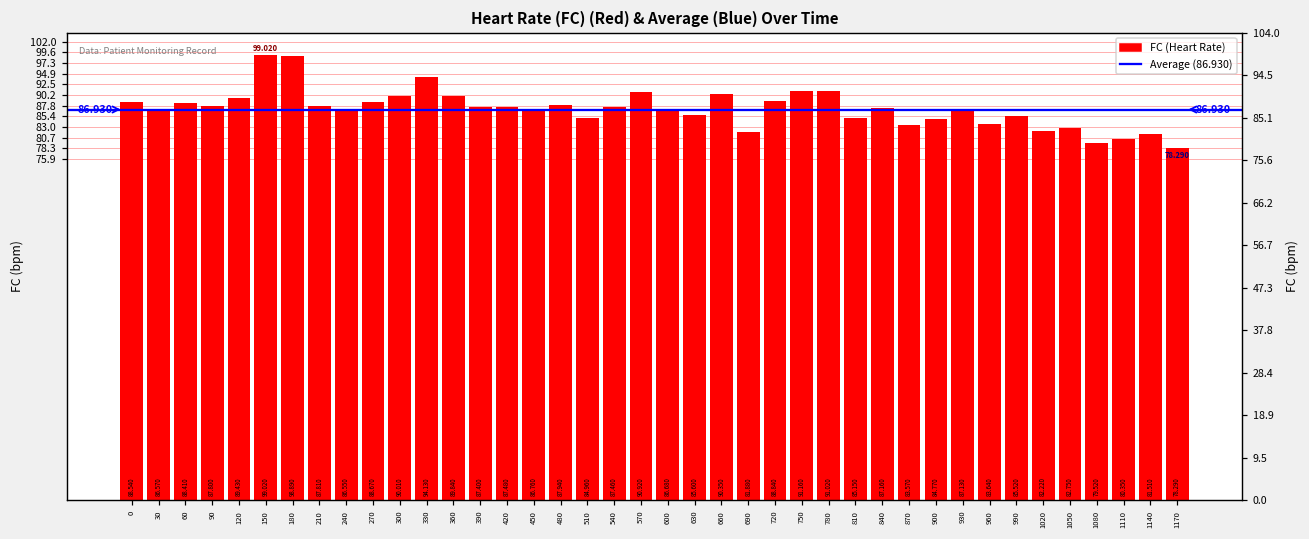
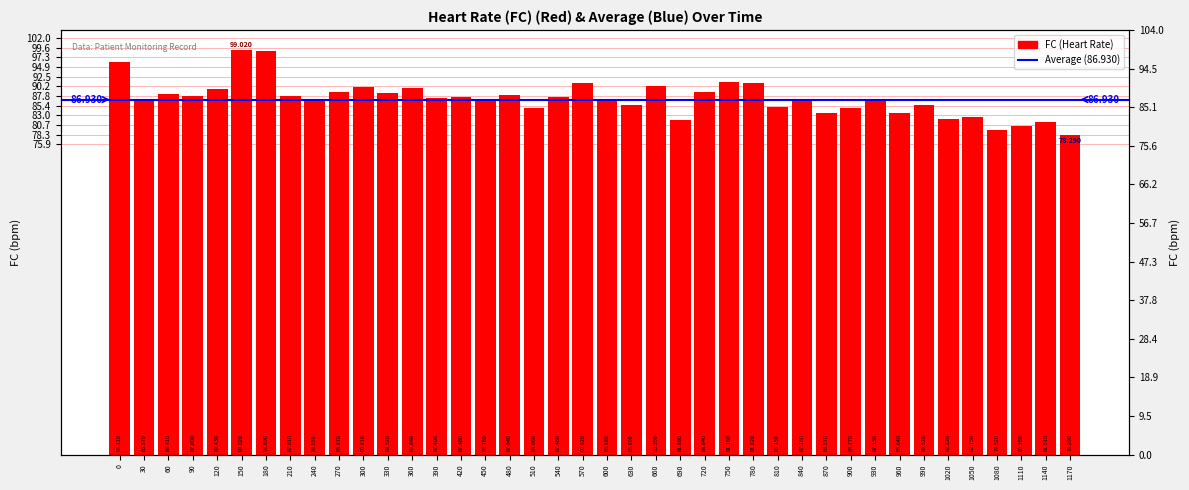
0: 88.540 -> 96.110
330: 94.130 -> 88.520
